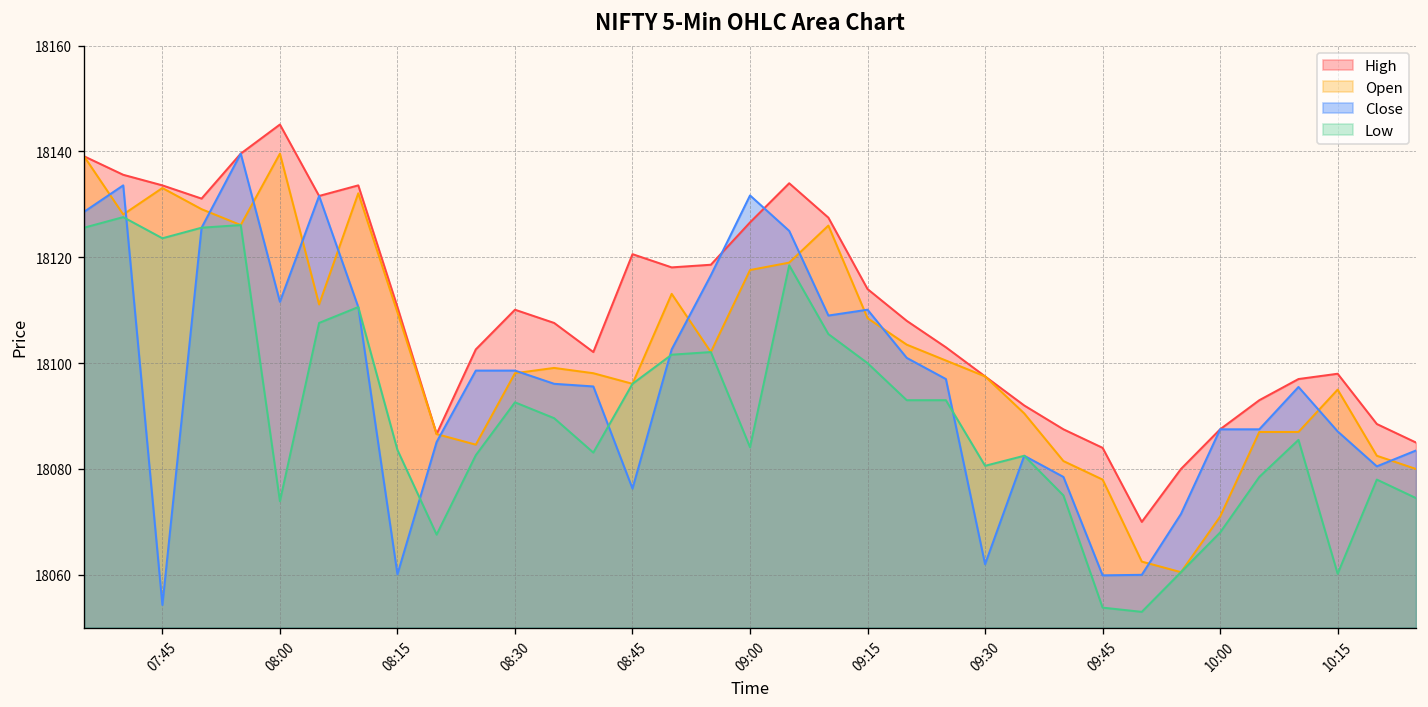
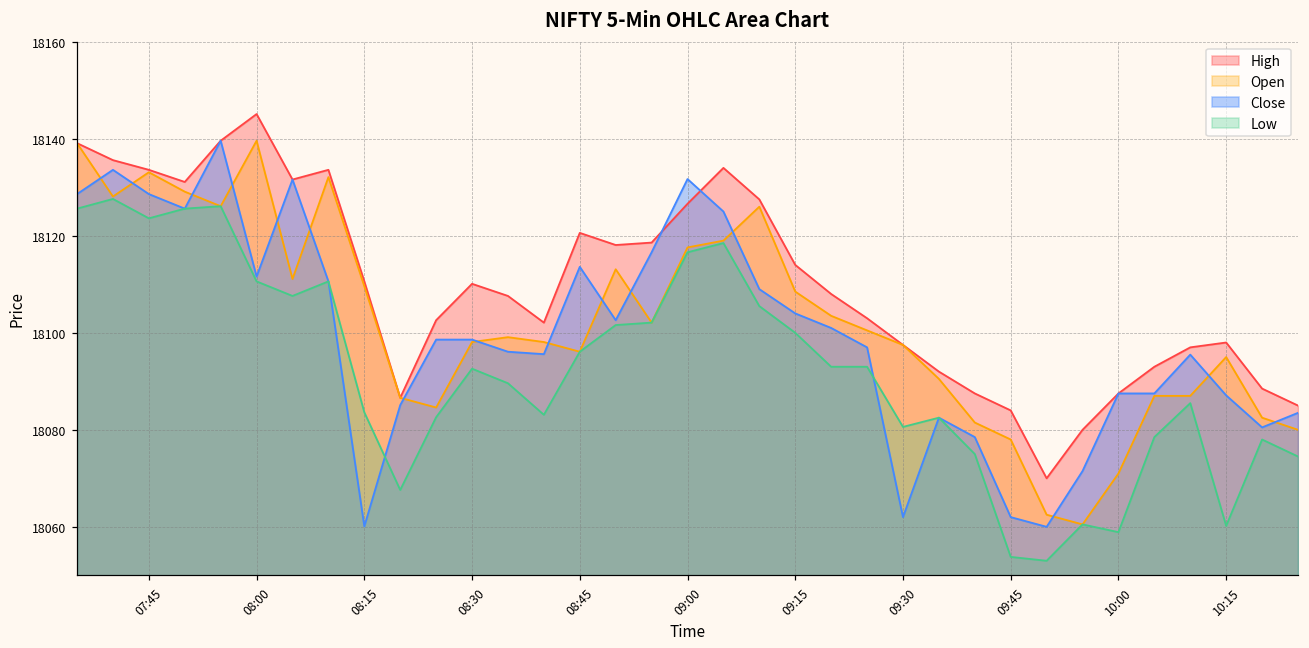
Close, 07:45: 18054 -> 18129
Low, 08:00: 18074 -> 18111
Close, 08:45: 18076 -> 18114
Low, 09:00: 18084 -> 18117
Close, 09:15: 18110 -> 18104
Close, 09:45: 18060 -> 18062
Low, 10:00: 18068 -> 18059
